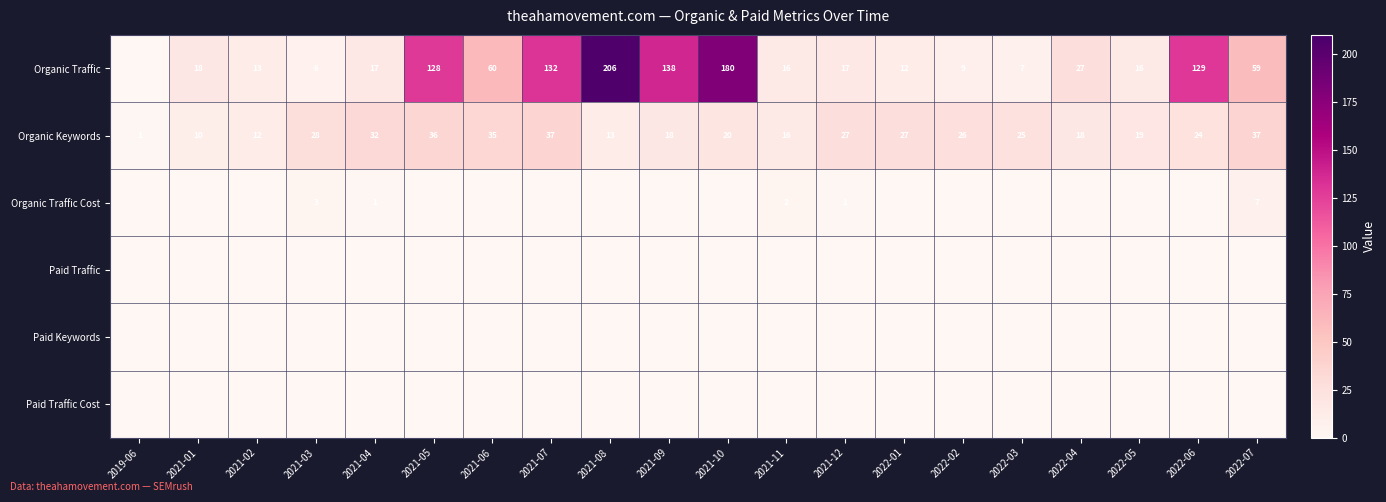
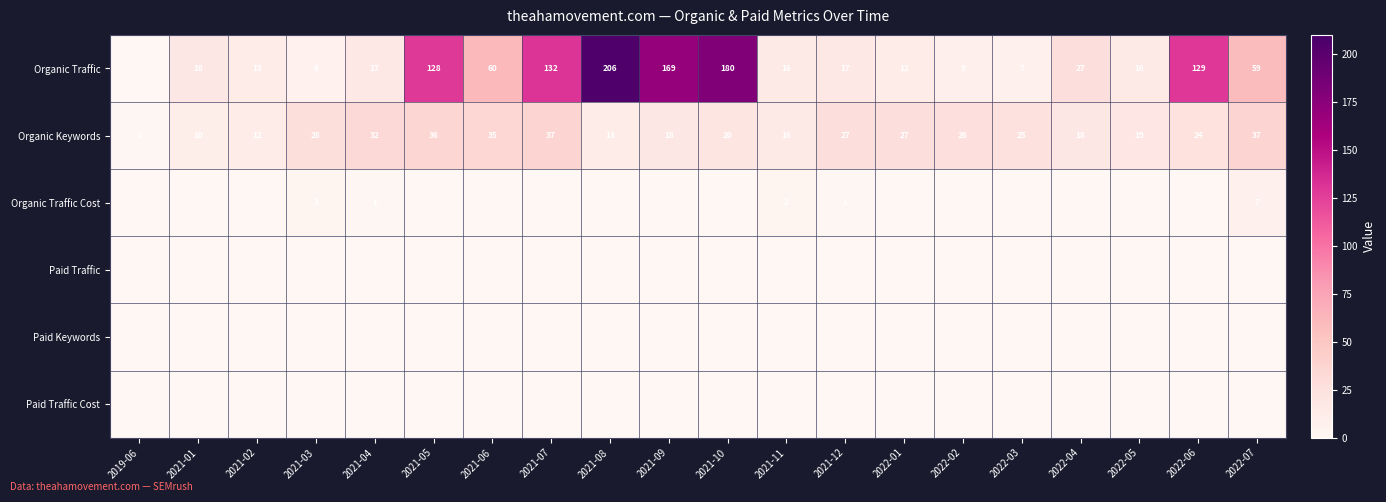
Organic Traffic, 2021-09: 138 -> 169
